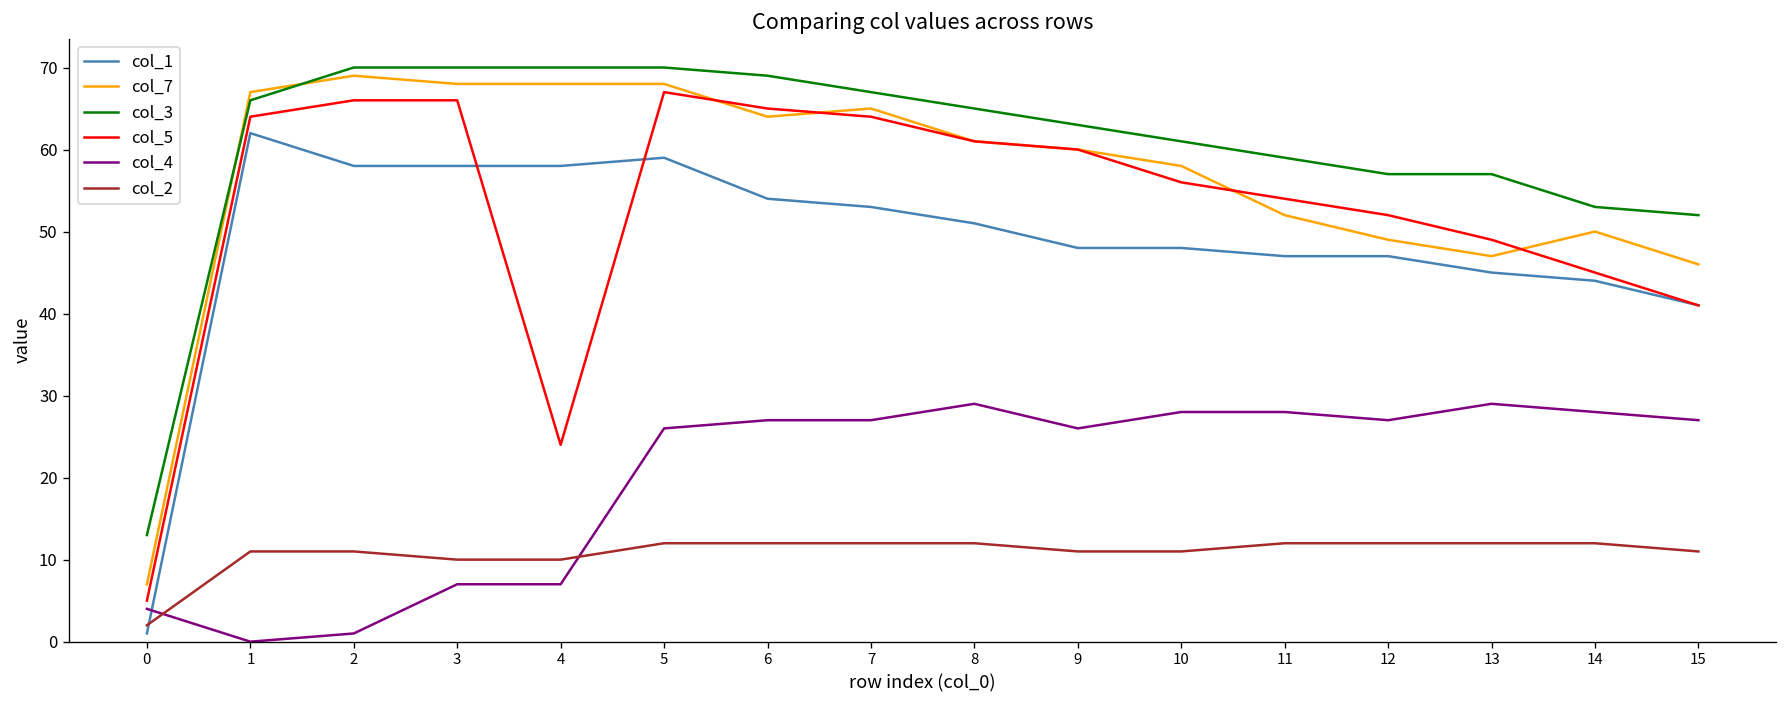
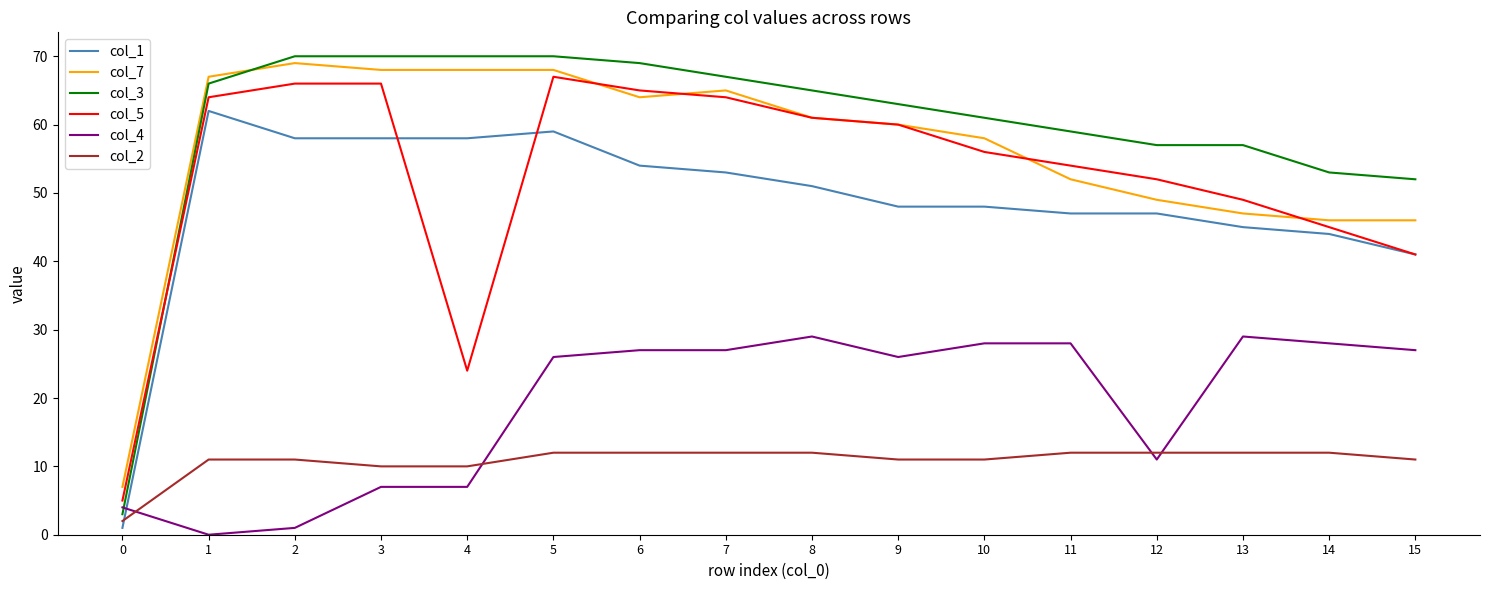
col_3, 0: 13 -> 3
col_4, 12: 27 -> 11
col_7, 14: 50 -> 46
